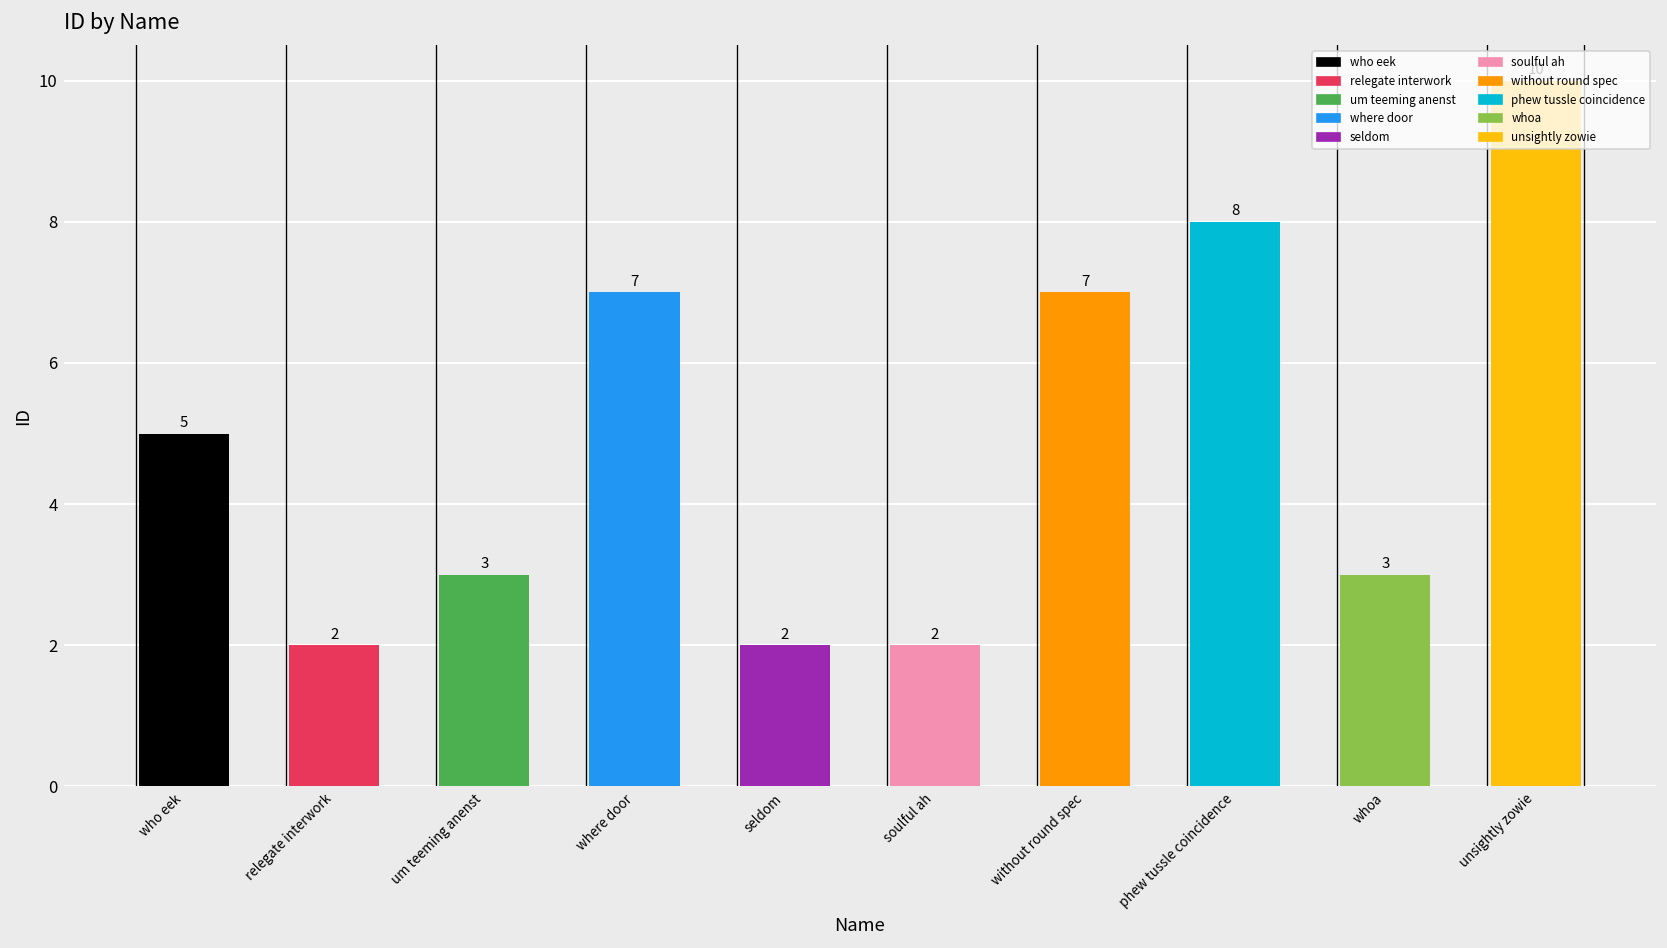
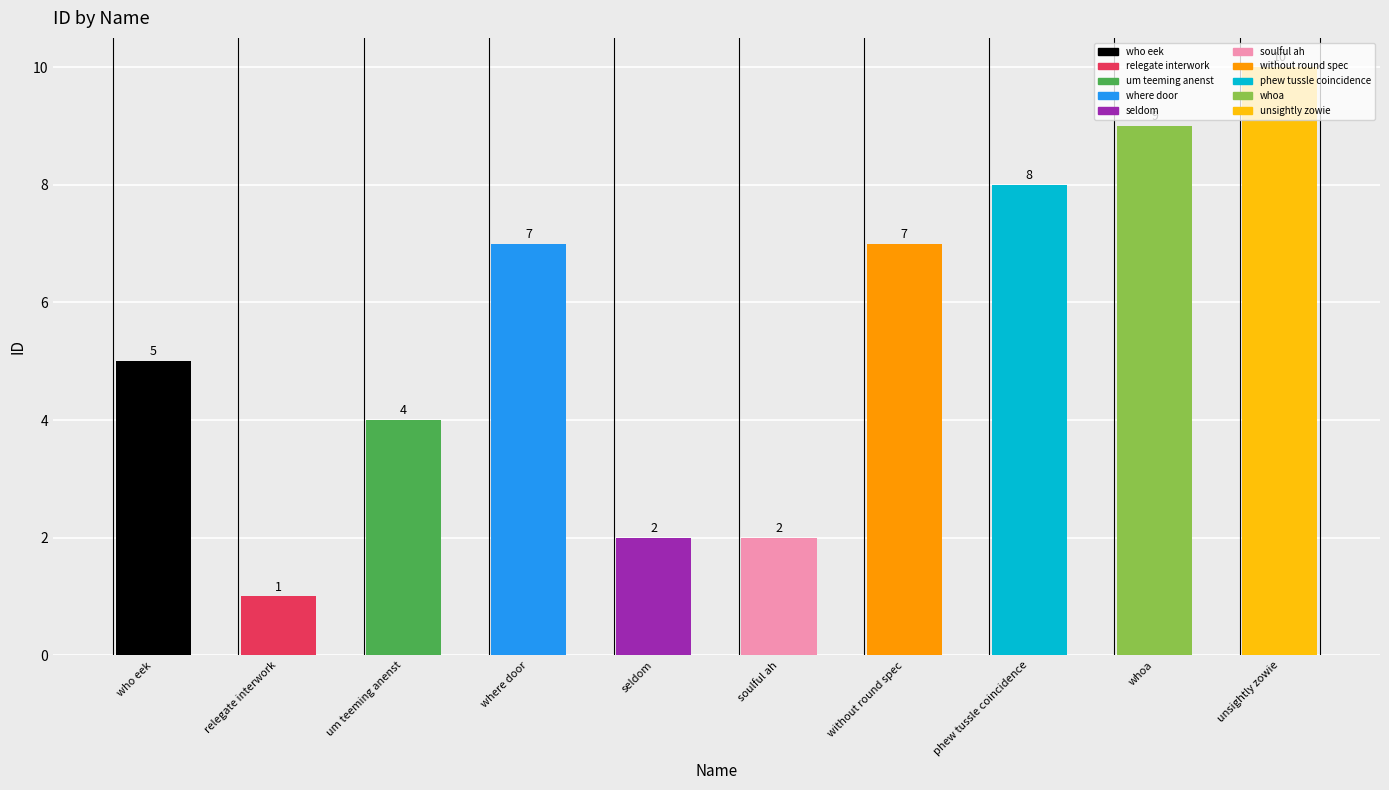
relegate interwork, relegate interwork: 2 -> 1
um teeming anenst, um teeming anenst: 3 -> 4
whoa, whoa: 3 -> 9
